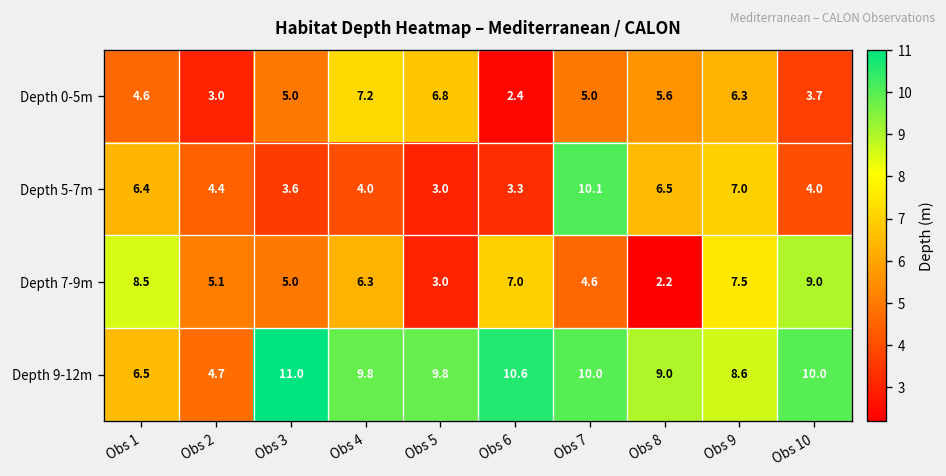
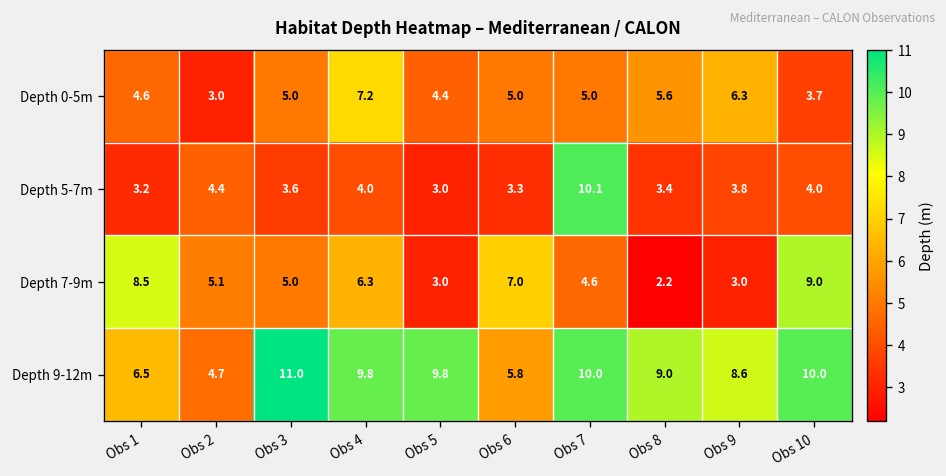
Depth 0-5m, Obs 5: 6.8 -> 4.4
Depth 0-5m, Obs 6: 2.4 -> 5.0
Depth 5-7m, Obs 1: 6.4 -> 3.2
Depth 5-7m, Obs 8: 6.5 -> 3.4
Depth 5-7m, Obs 9: 7.0 -> 3.8
Depth 7-9m, Obs 9: 7.5 -> 3.0
Depth 9-12m, Obs 6: 10.6 -> 5.8
